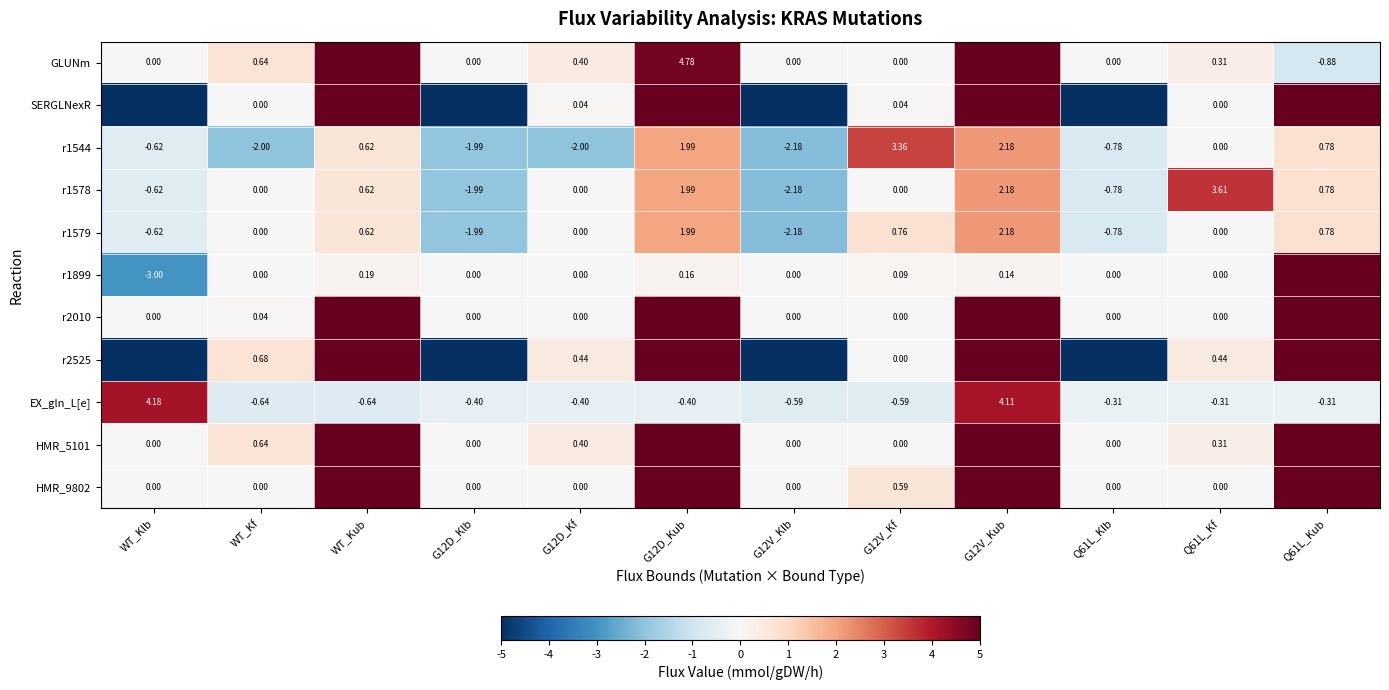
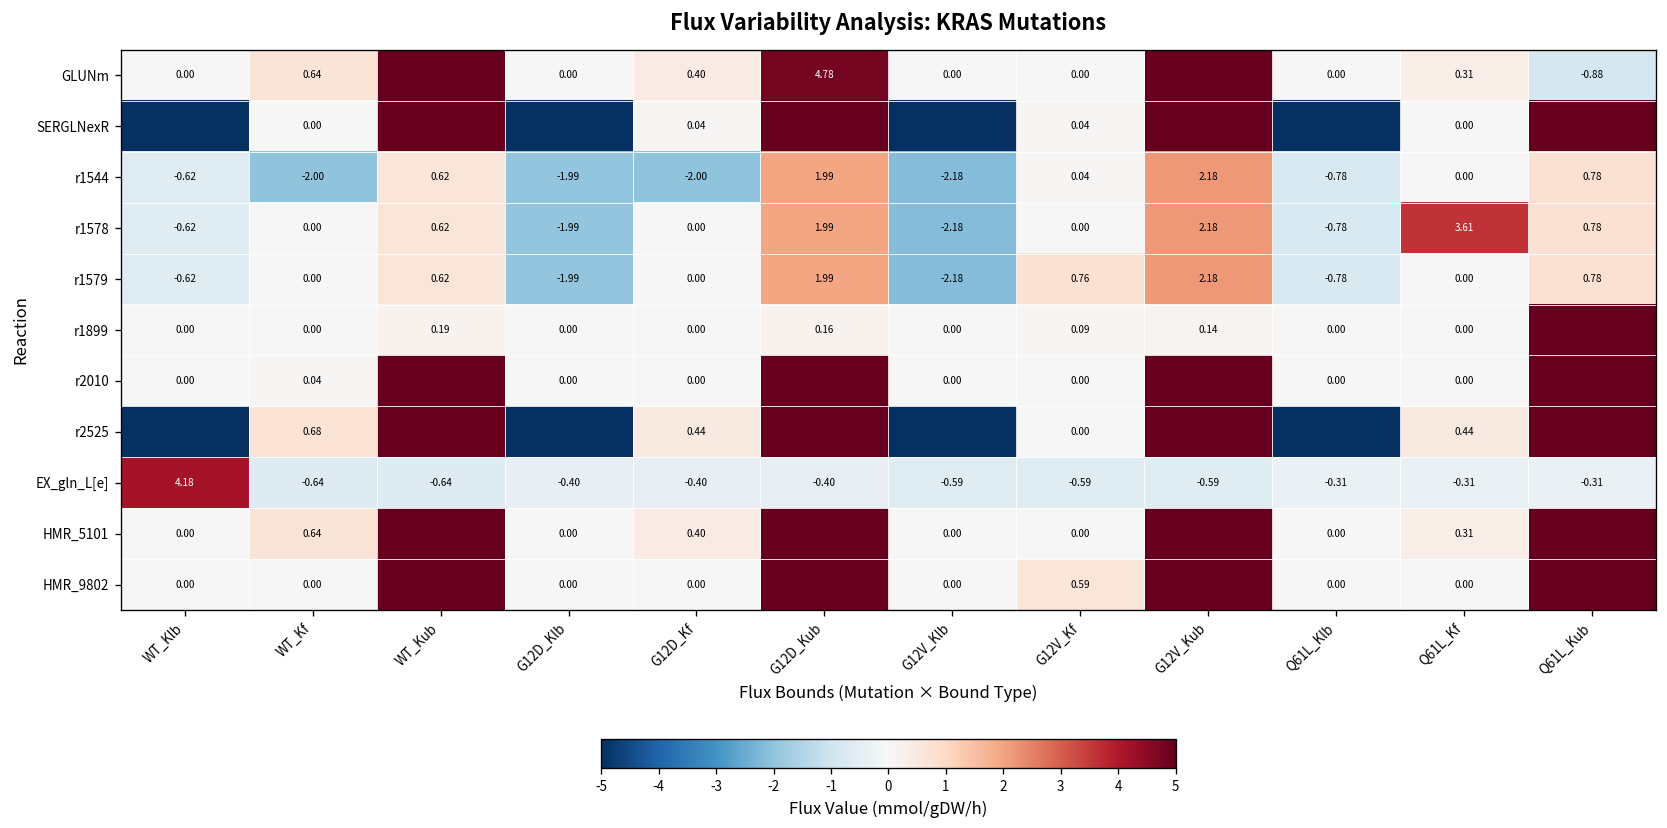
r1544, G12V_Kf: 3.36 -> 0.04
r1899, WT_Klb: -3.00 -> 0.00
EX_gln_L[e], G12V_Kub: 4.11 -> -0.59
